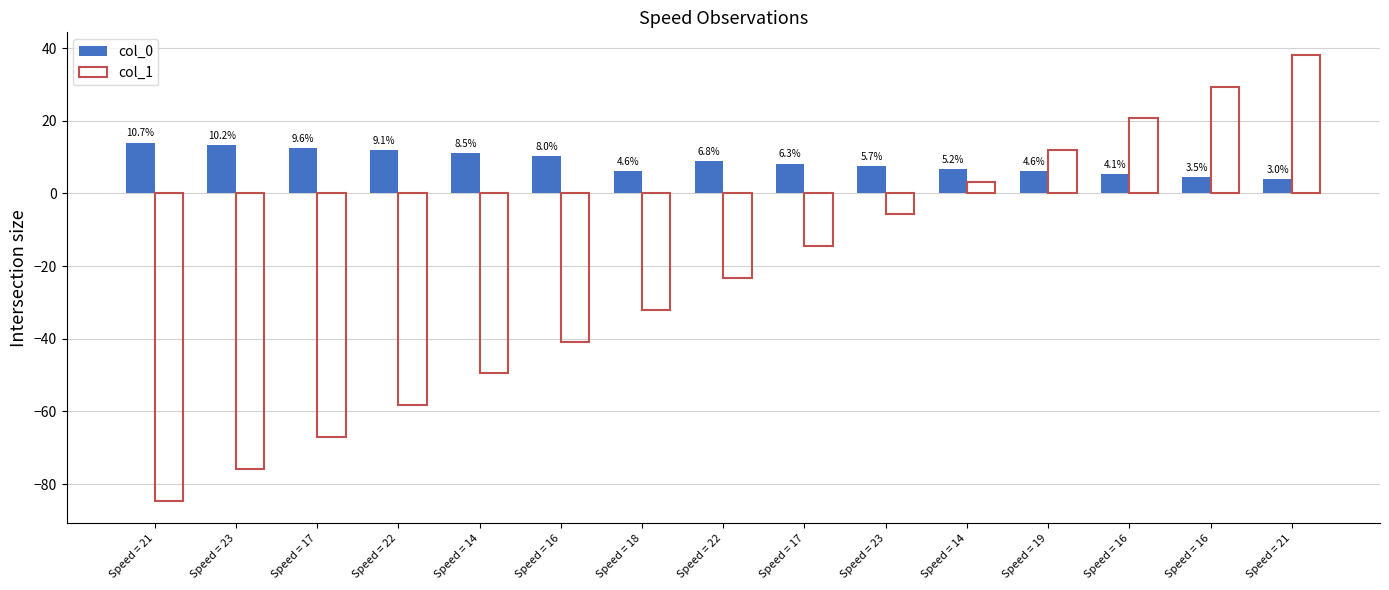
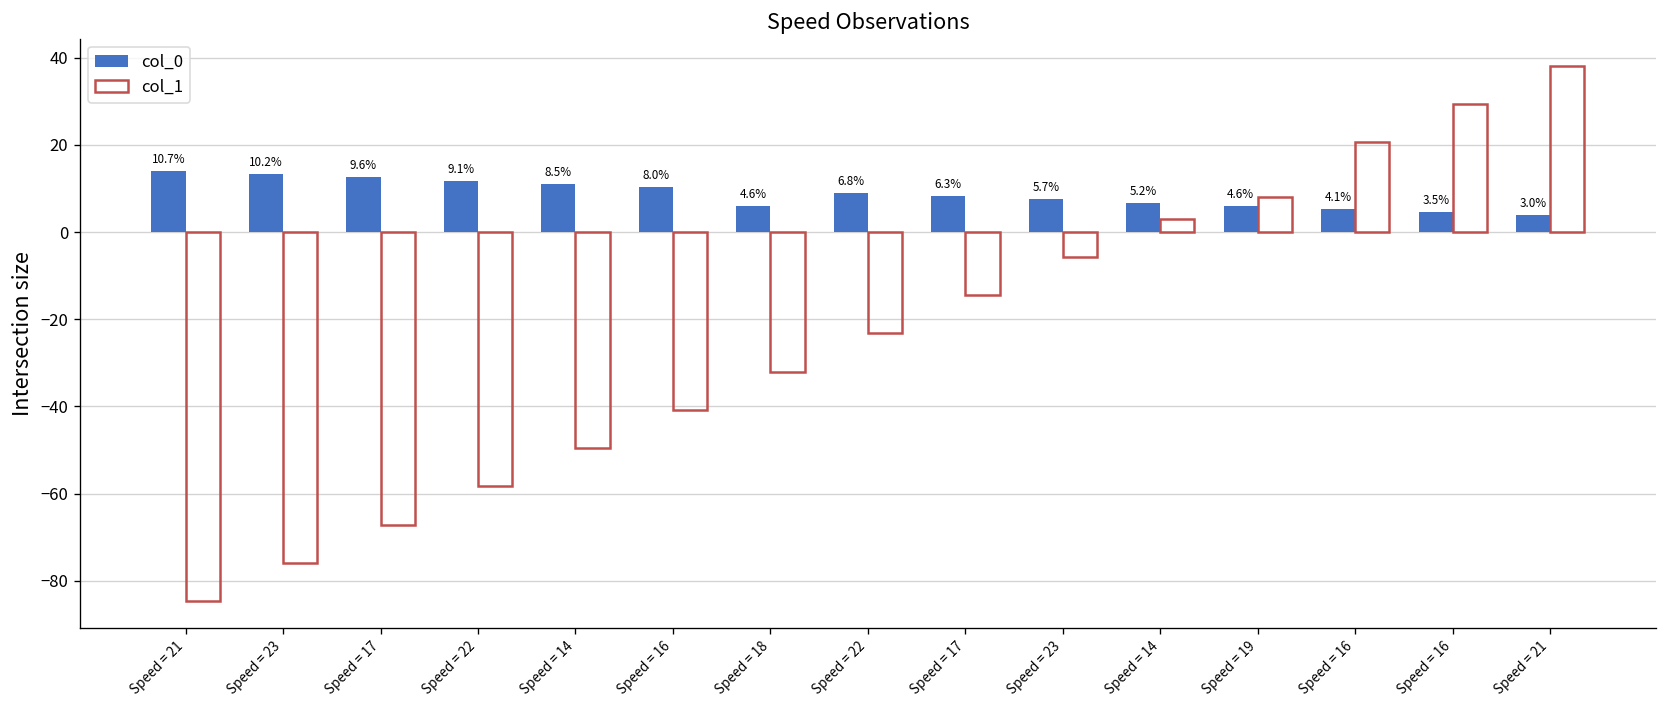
col_1, Speed = 19: 12 -> 8
